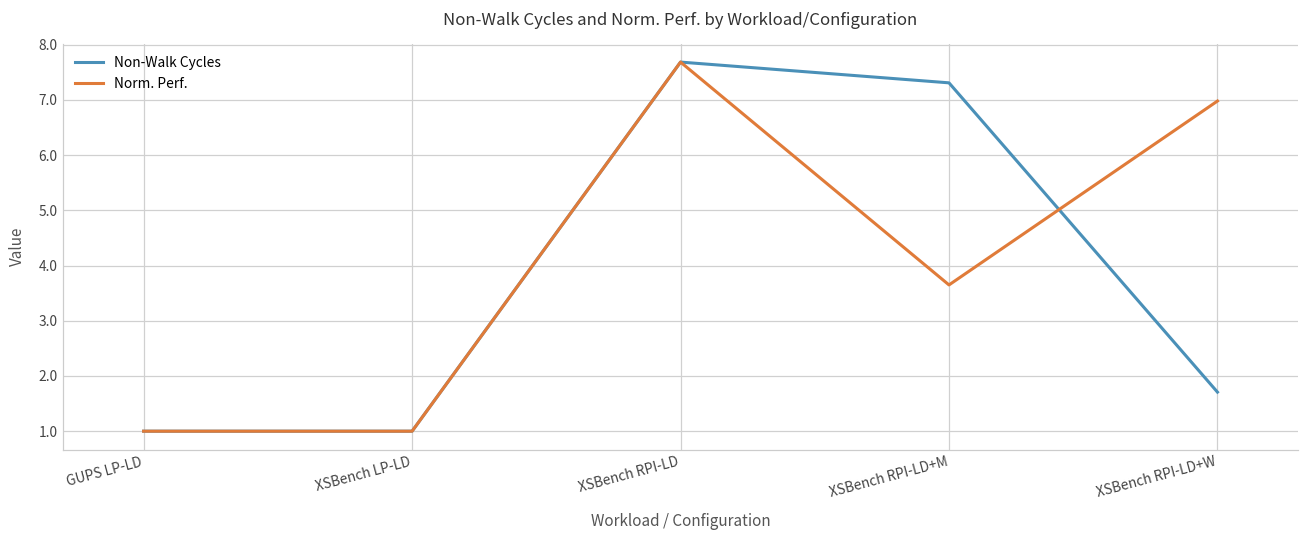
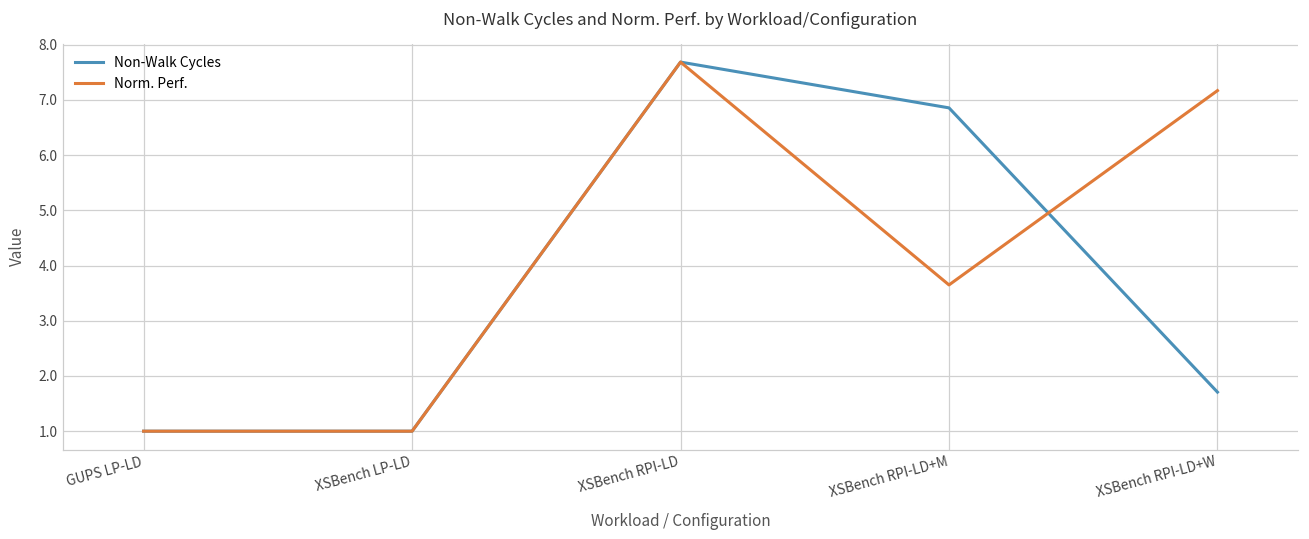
Non-Walk Cycles, XSBench RPI-LD+M: 7.3 -> 6.9
Norm. Perf., XSBench RPI-LD+W: 7.0 -> 7.2
